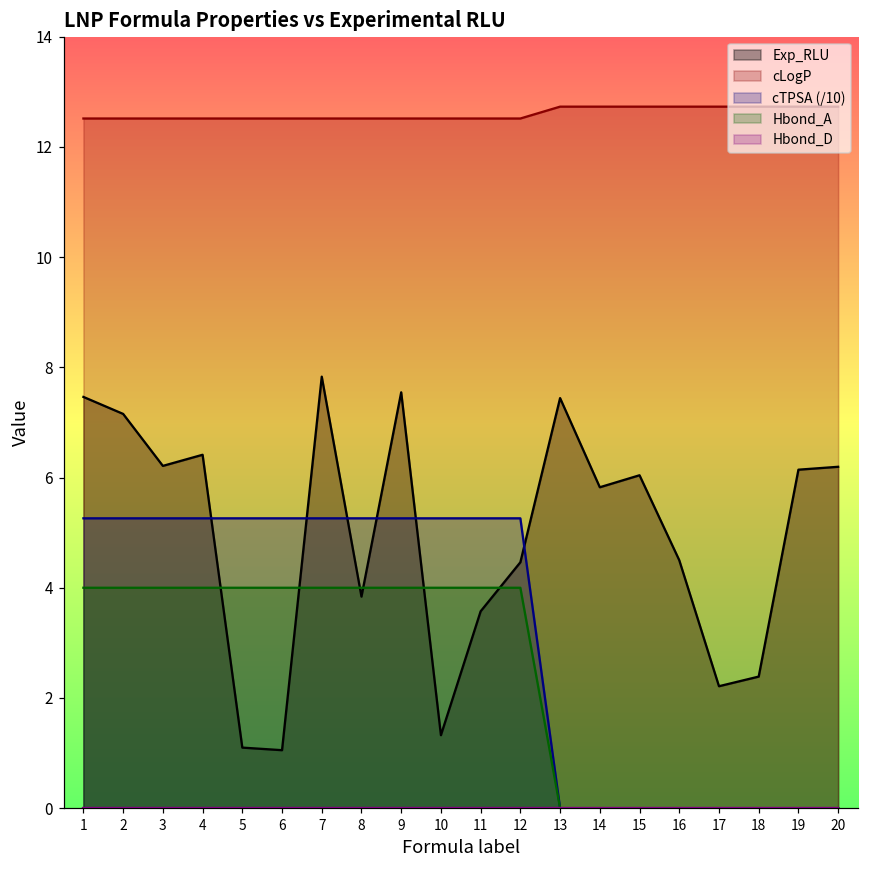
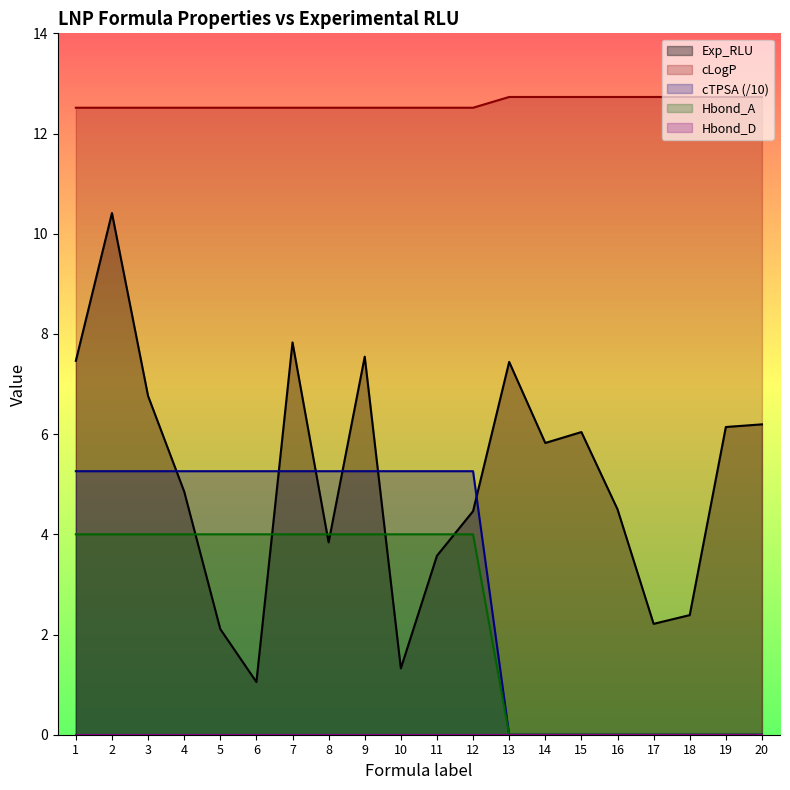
Exp_RLU, 2: 7.2 -> 10.4
Exp_RLU, 3: 6.2 -> 6.8
Exp_RLU, 4: 6.4 -> 4.9
Exp_RLU, 5: 1.1 -> 2.1
